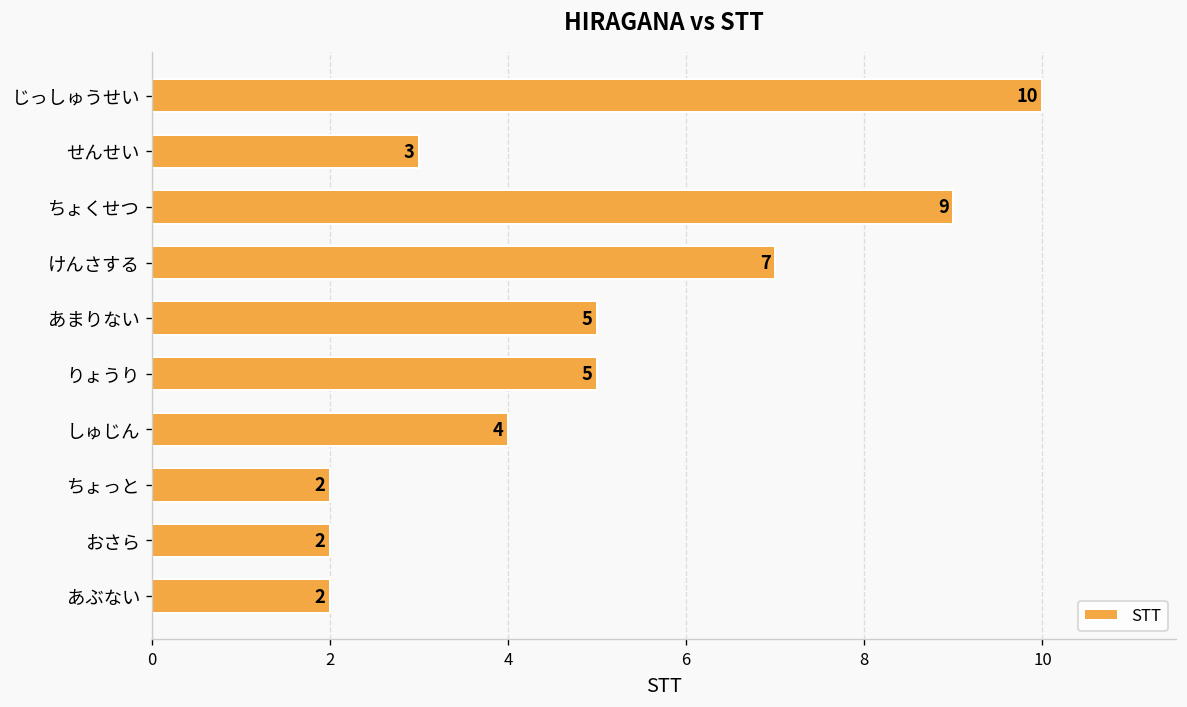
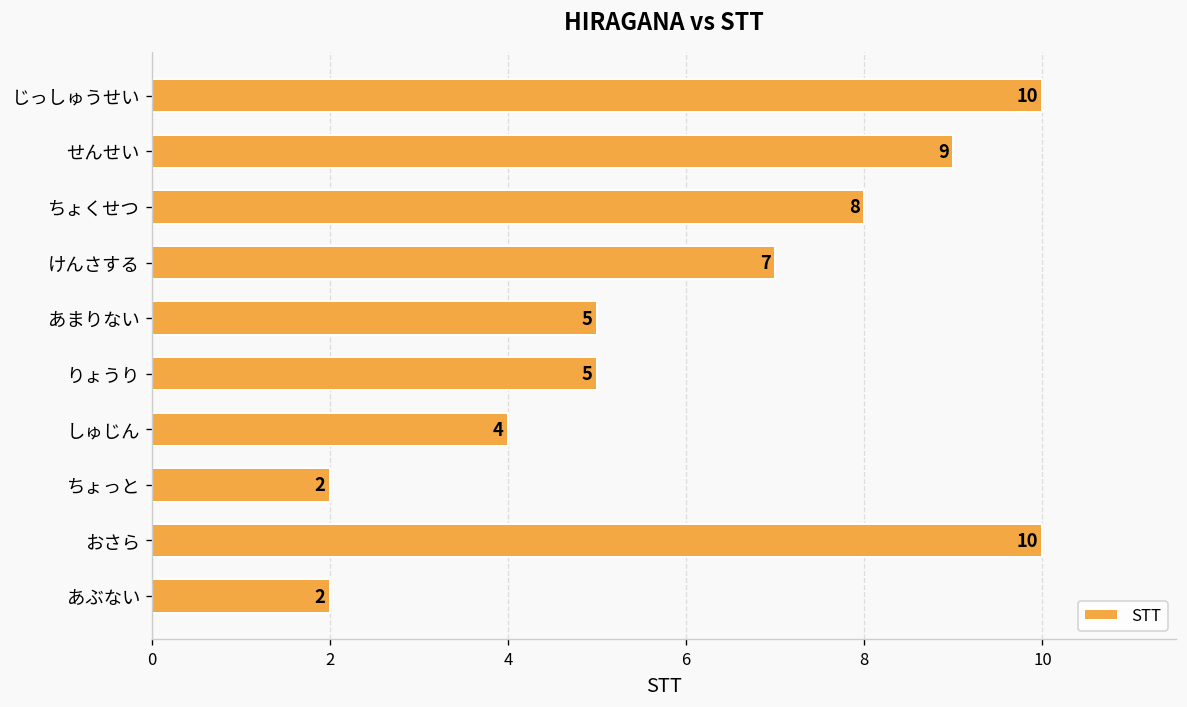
せんせい: 3 -> 9
ちょくせつ: 9 -> 8
おさら: 2 -> 10
